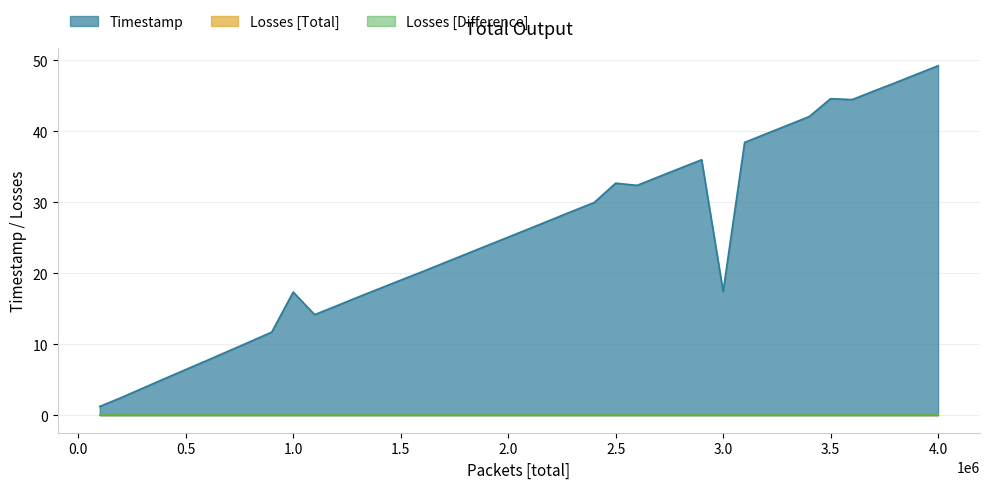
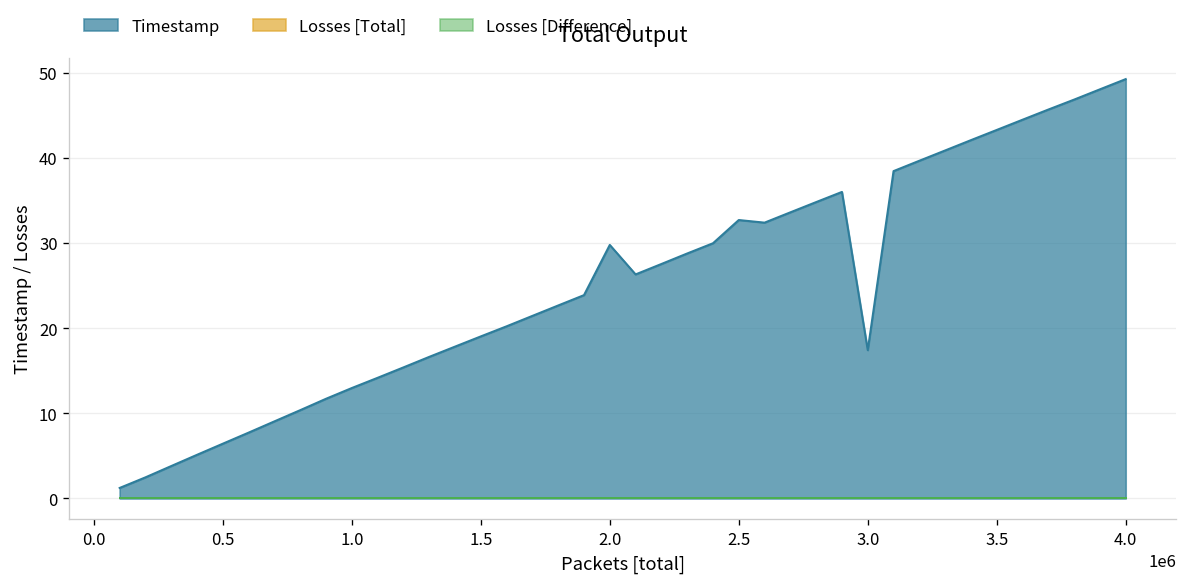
Timestamp, 1.0: 17 -> 13
Timestamp, 2.0: 25 -> 30
Timestamp, 3.5: 45 -> 43
